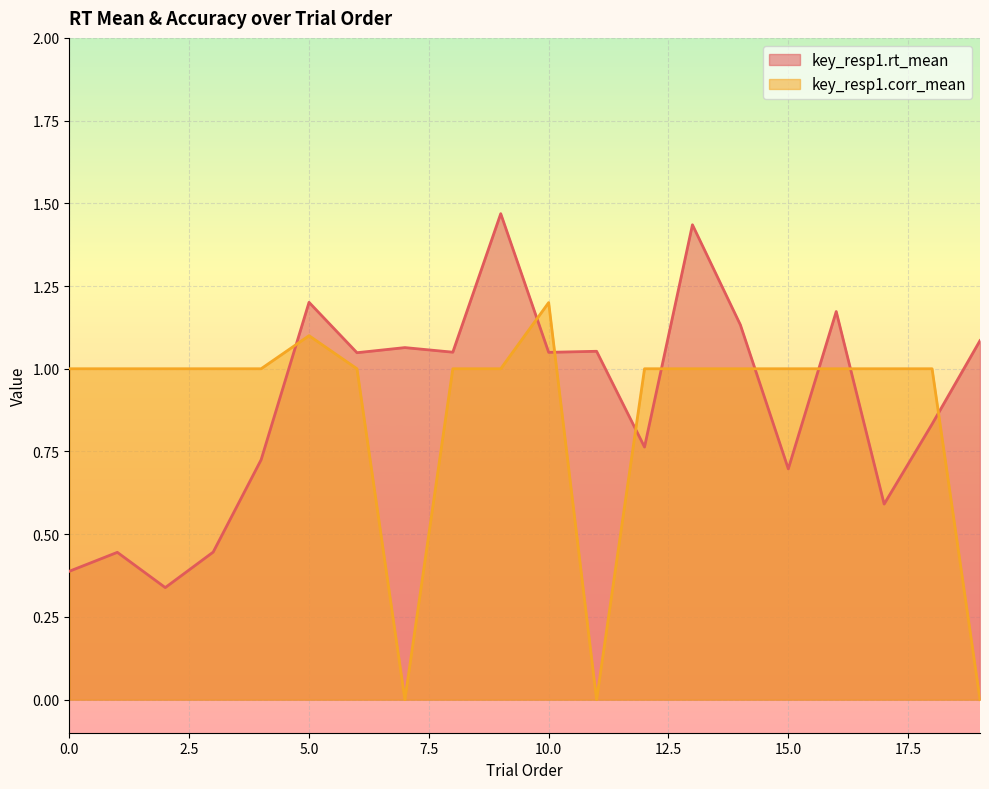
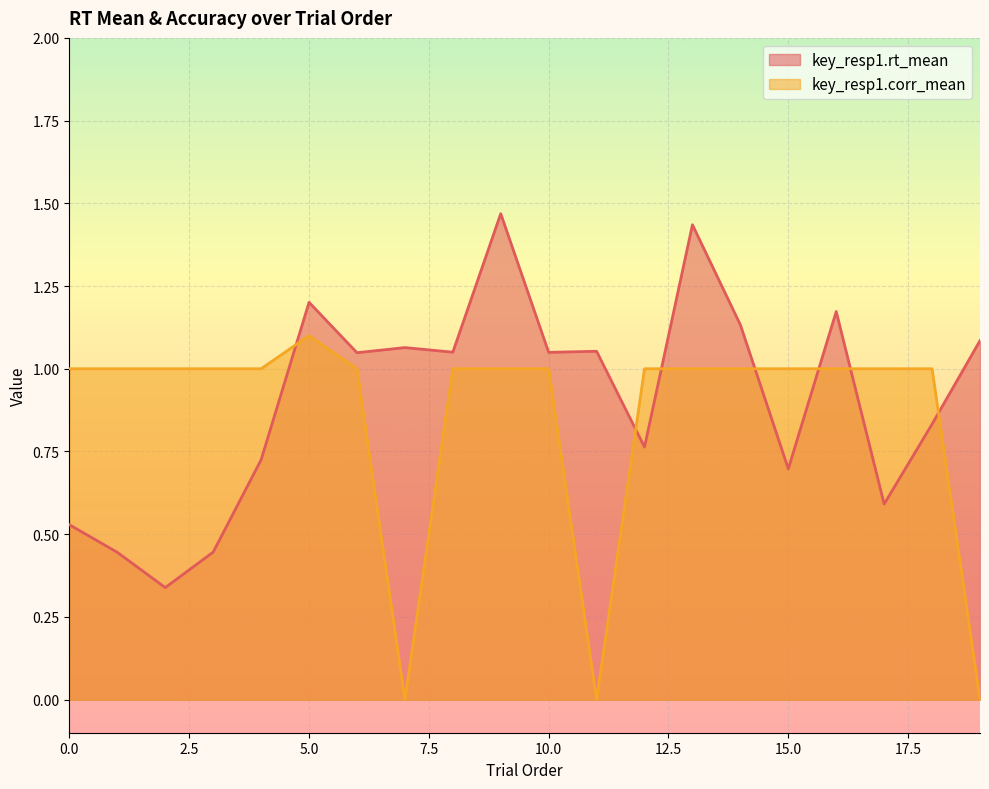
key_resp1.rt_mean, 0.0: 0.39 -> 0.53
key_resp1.corr_mean, 10.0: 1.2 -> 1.0
